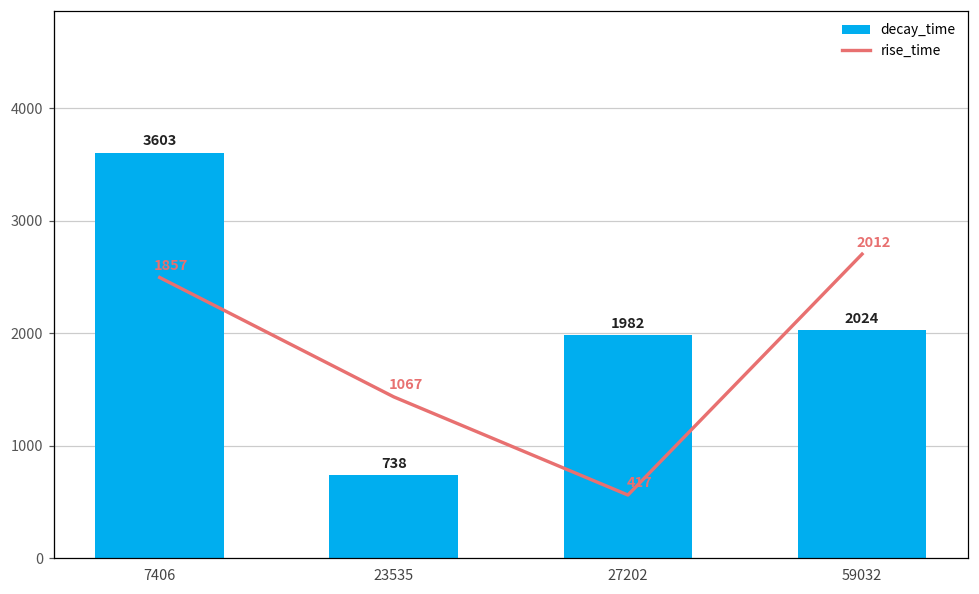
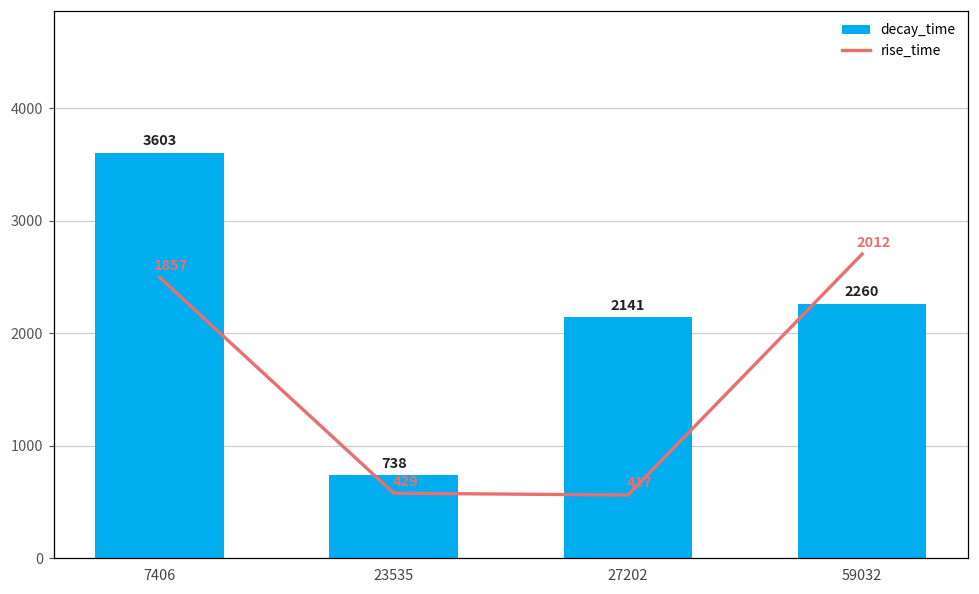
decay_time, 27202: 1982 -> 2141
decay_time, 59032: 2024 -> 2260
rise_time, 23535: 1067 -> 429
